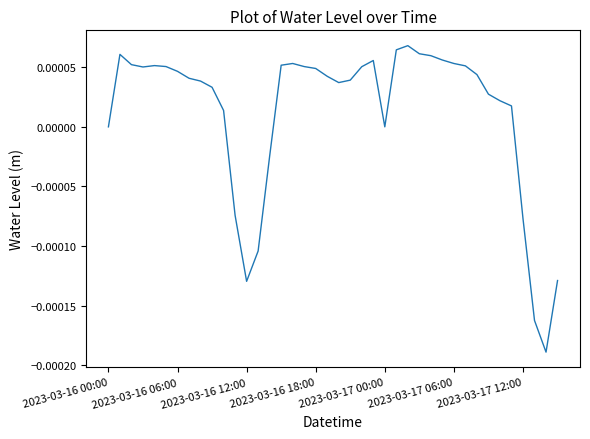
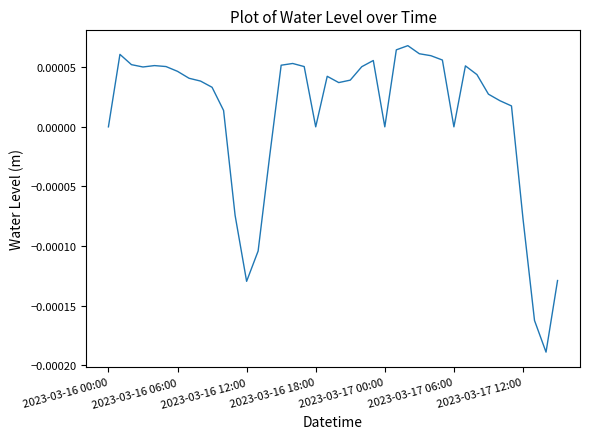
2023-03-16 18:00: 0.00005 -> 0.00000
2023-03-17 06:00: 0.0001 -> 0.0000
